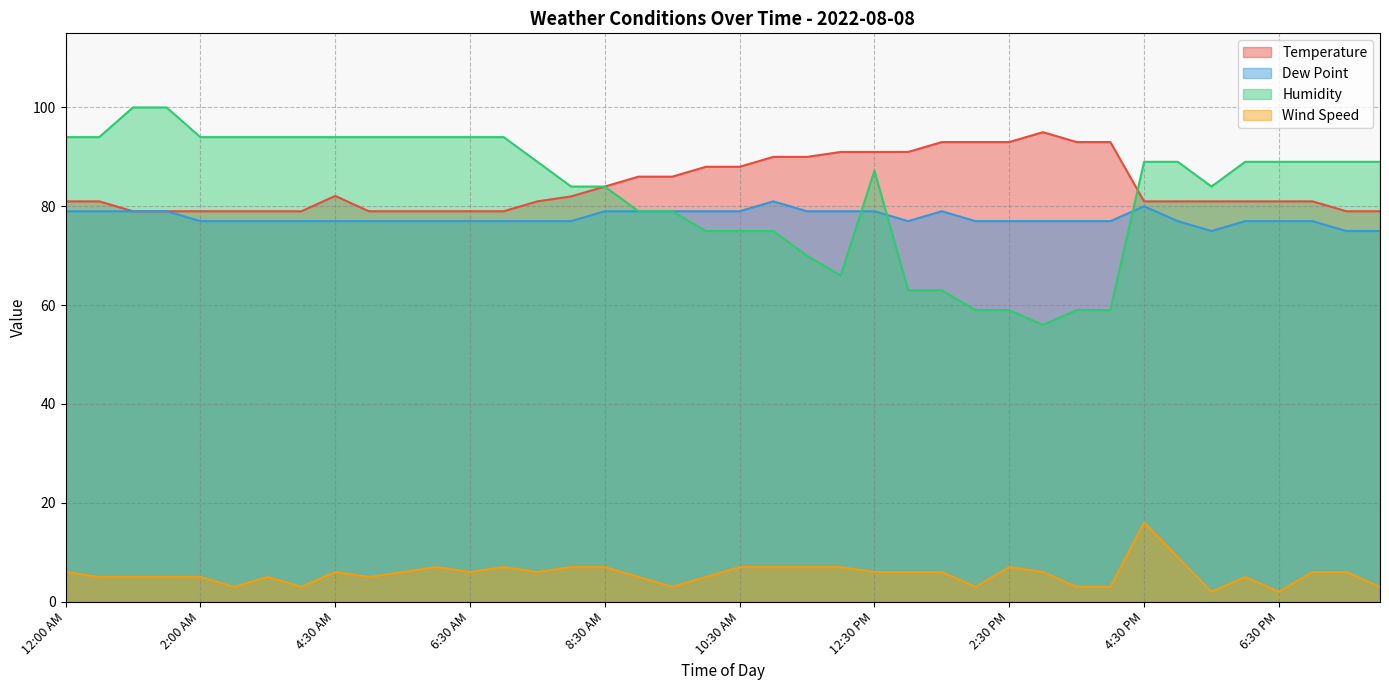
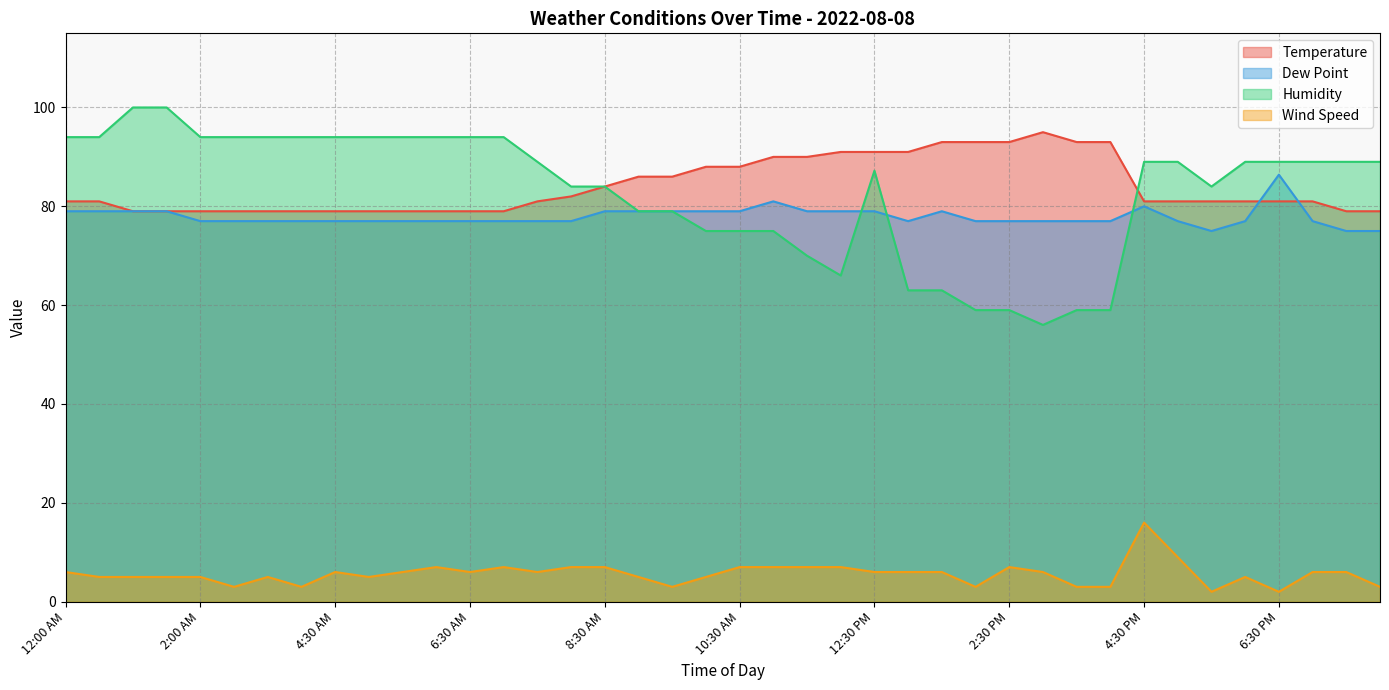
Temperature, 4:30 AM: 82 -> 79
Dew Point, 6:30 PM: 77 -> 86
